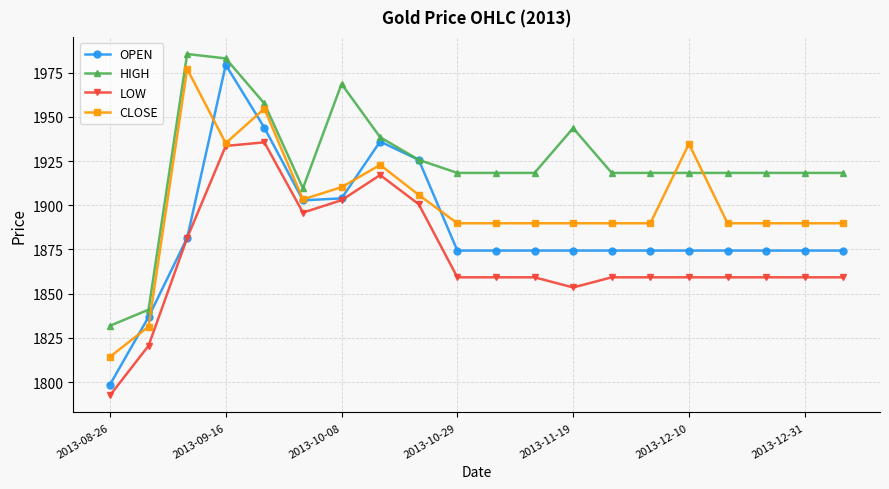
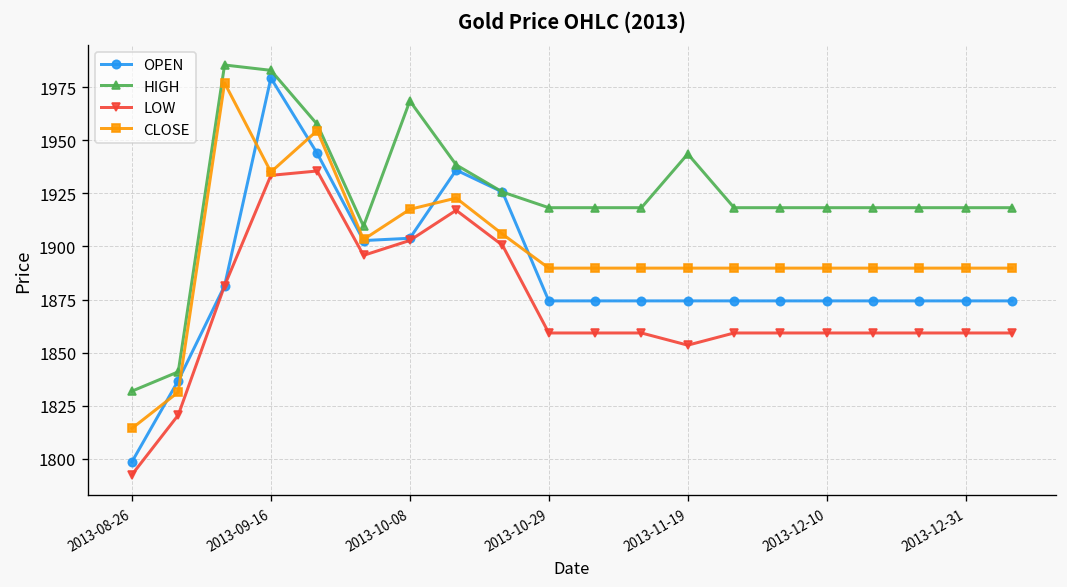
CLOSE, 2013-10-08: 1910 -> 1918
CLOSE, 2013-12-10: 1935 -> 1890
